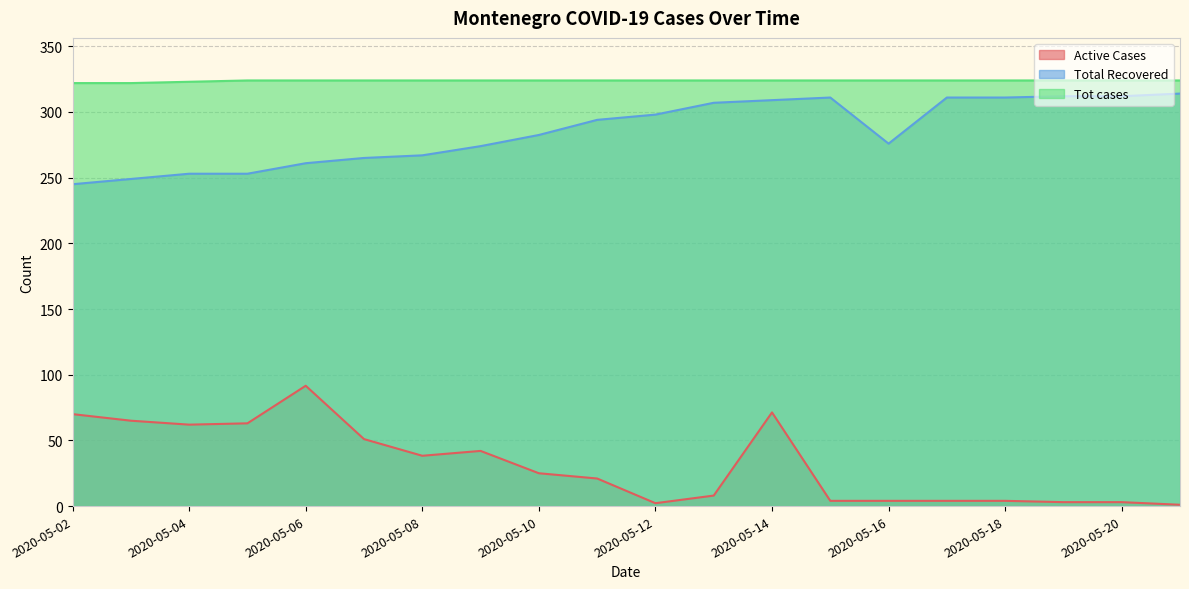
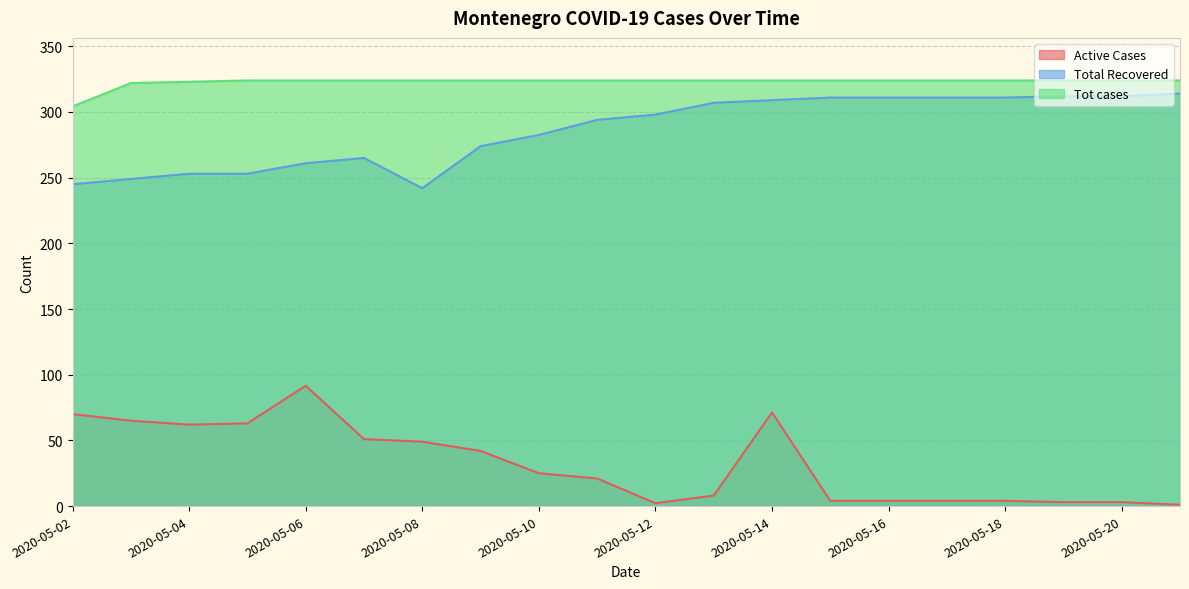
Tot cases, 2020-05-02: 322 -> 304
Active Cases, 2020-05-08: 38 -> 49
Total Recovered, 2020-05-08: 267 -> 242
Total Recovered, 2020-05-16: 276 -> 311
